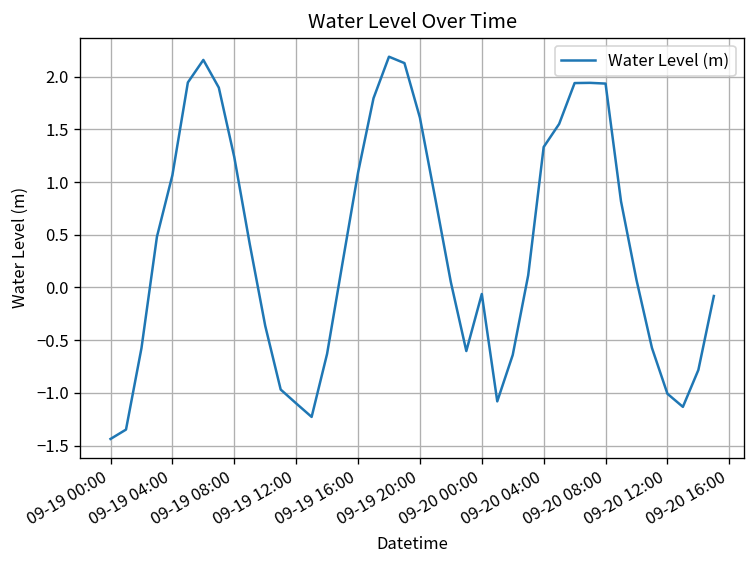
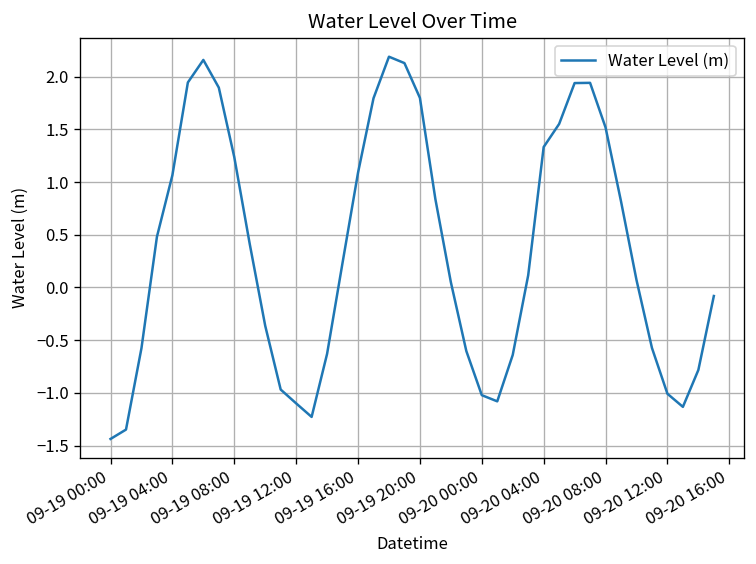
09-19 20:00: 1.6 -> 1.8
09-20 00:00: -0.1 -> -1.0
09-20 08:00: 1.9 -> 1.5
